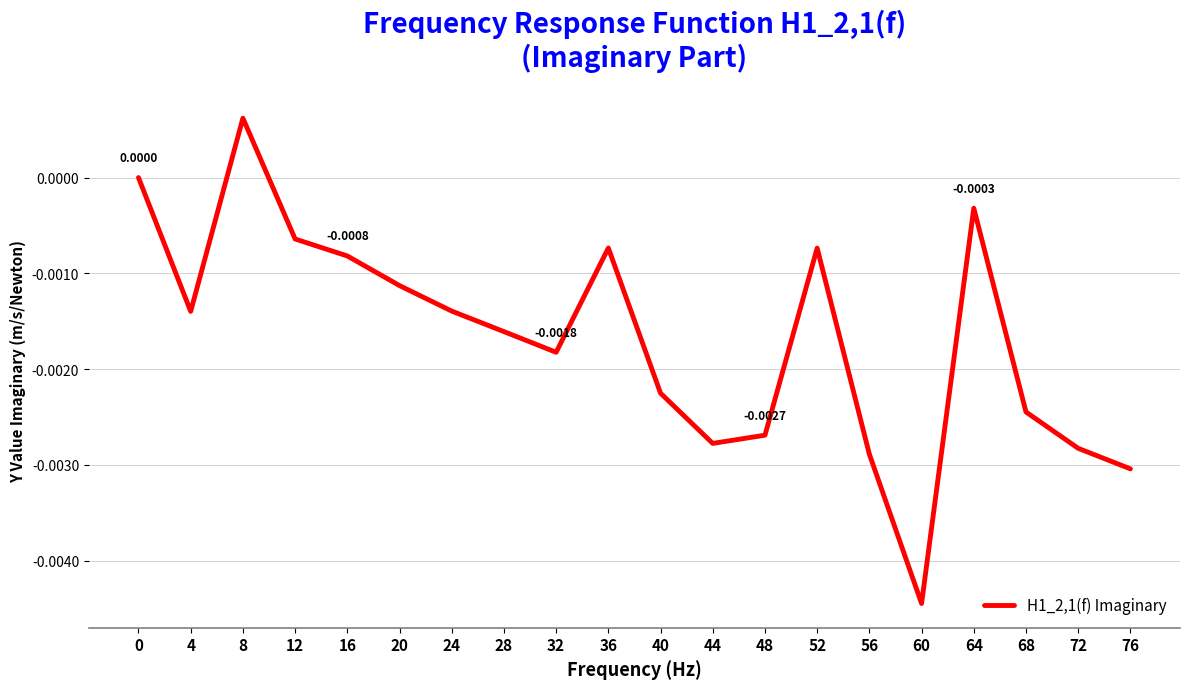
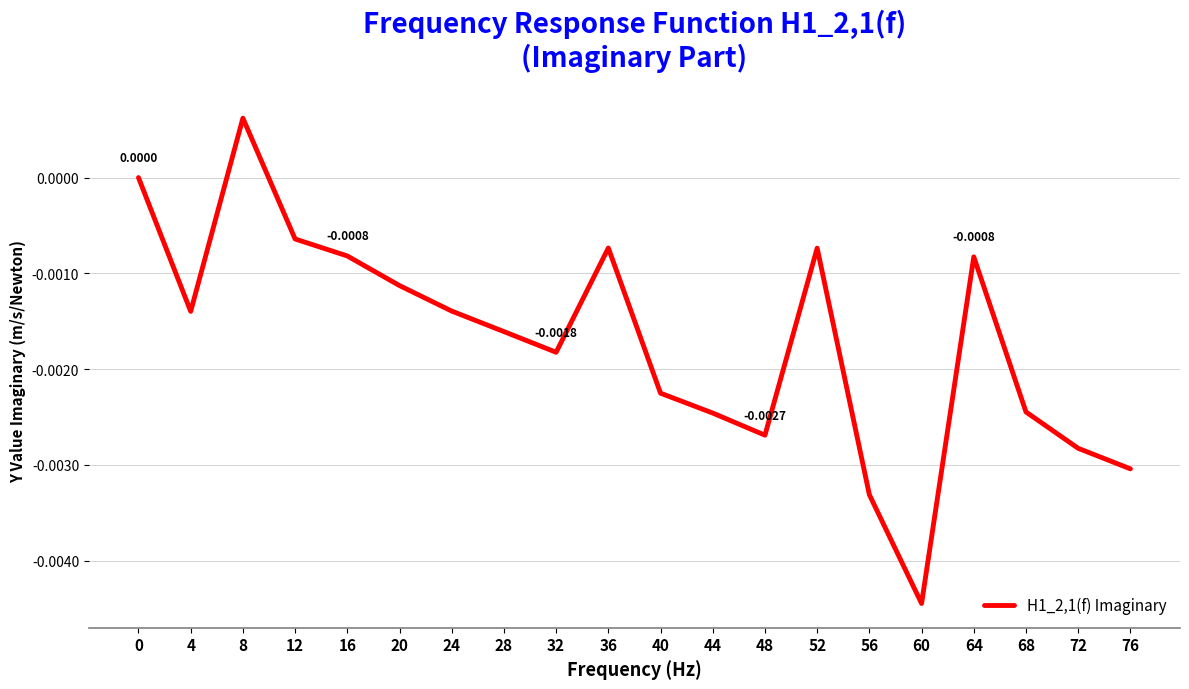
44: -0.0028 -> -0.0025
56: -0.0029 -> -0.0033
64: -0.0003 -> -0.0008
